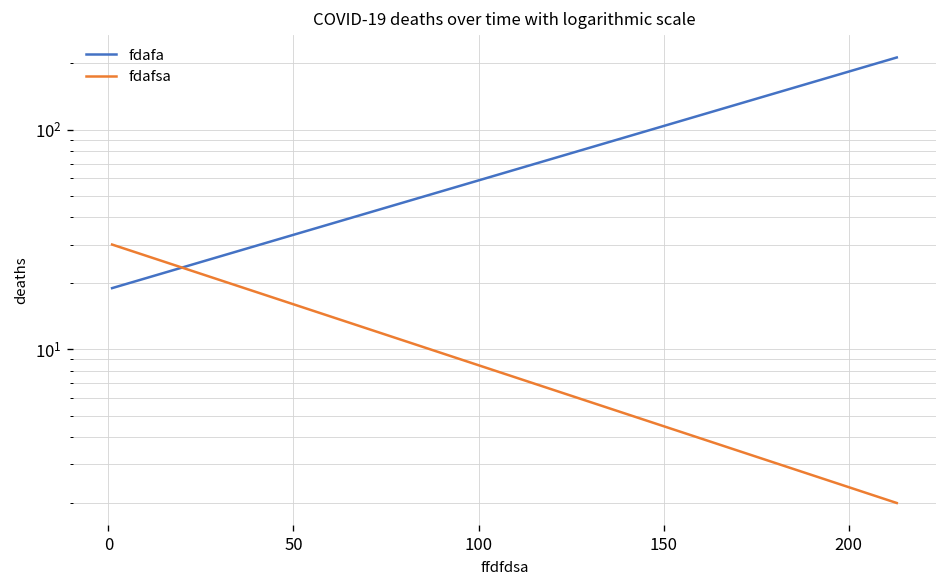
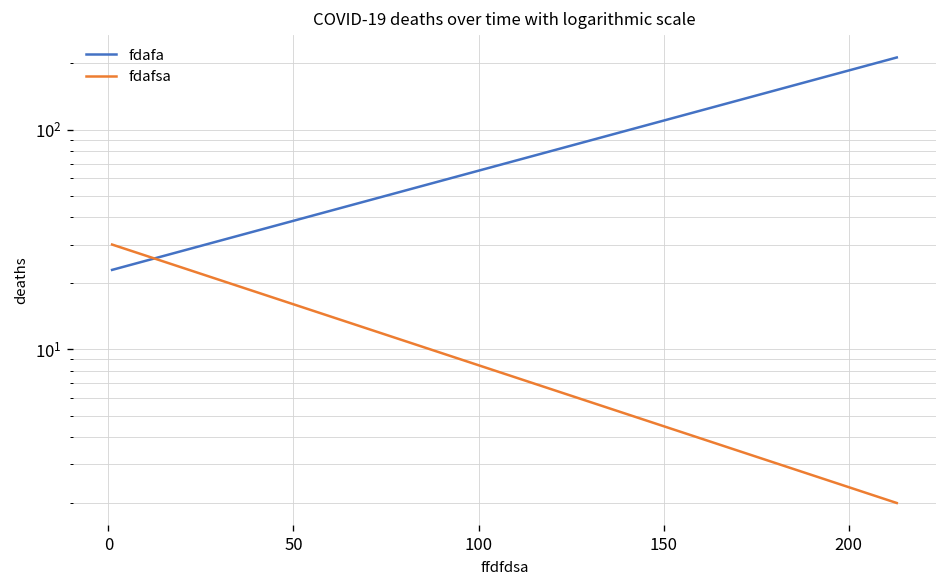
fdafa, 0: 19 -> 23
